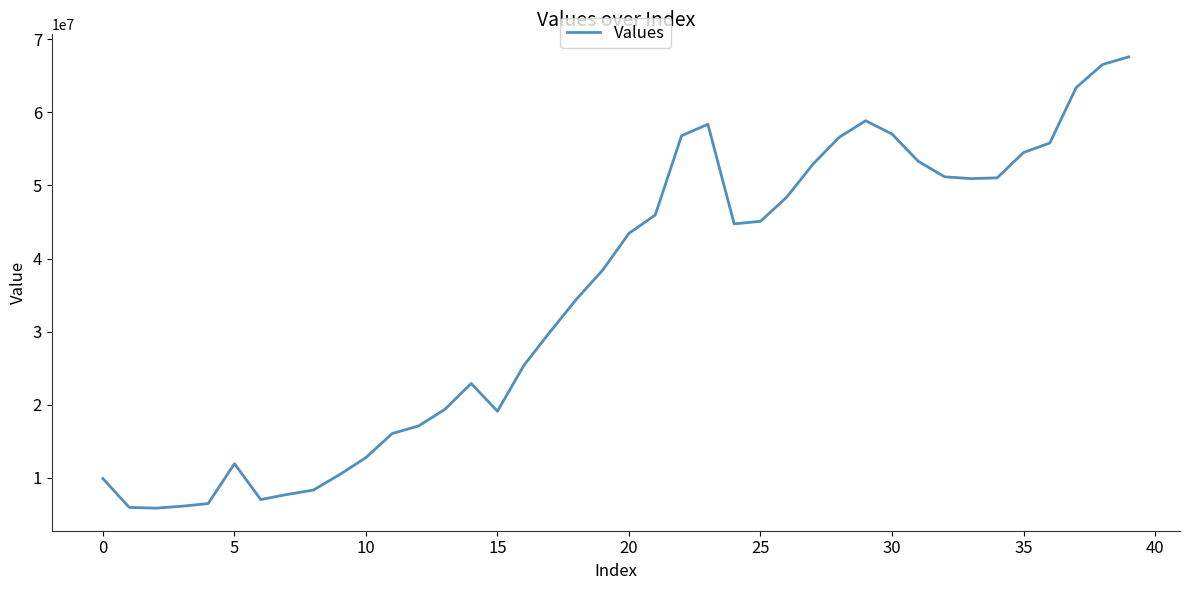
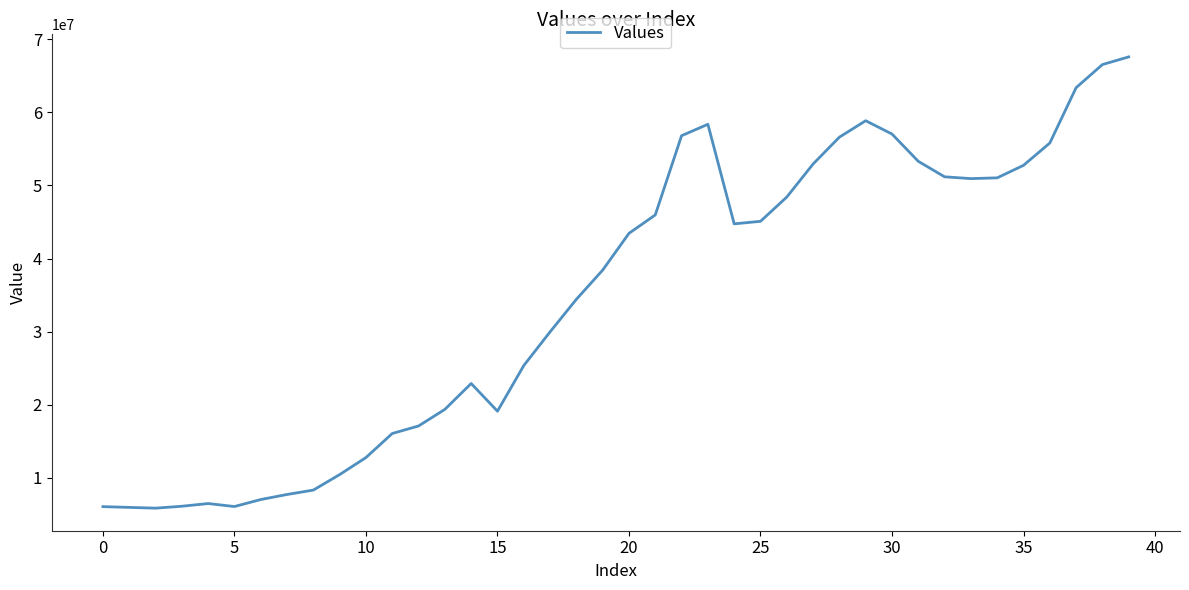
0: 10000000 -> 6000000
5: 12000000 -> 6000000
35: 54000000 -> 53000000
